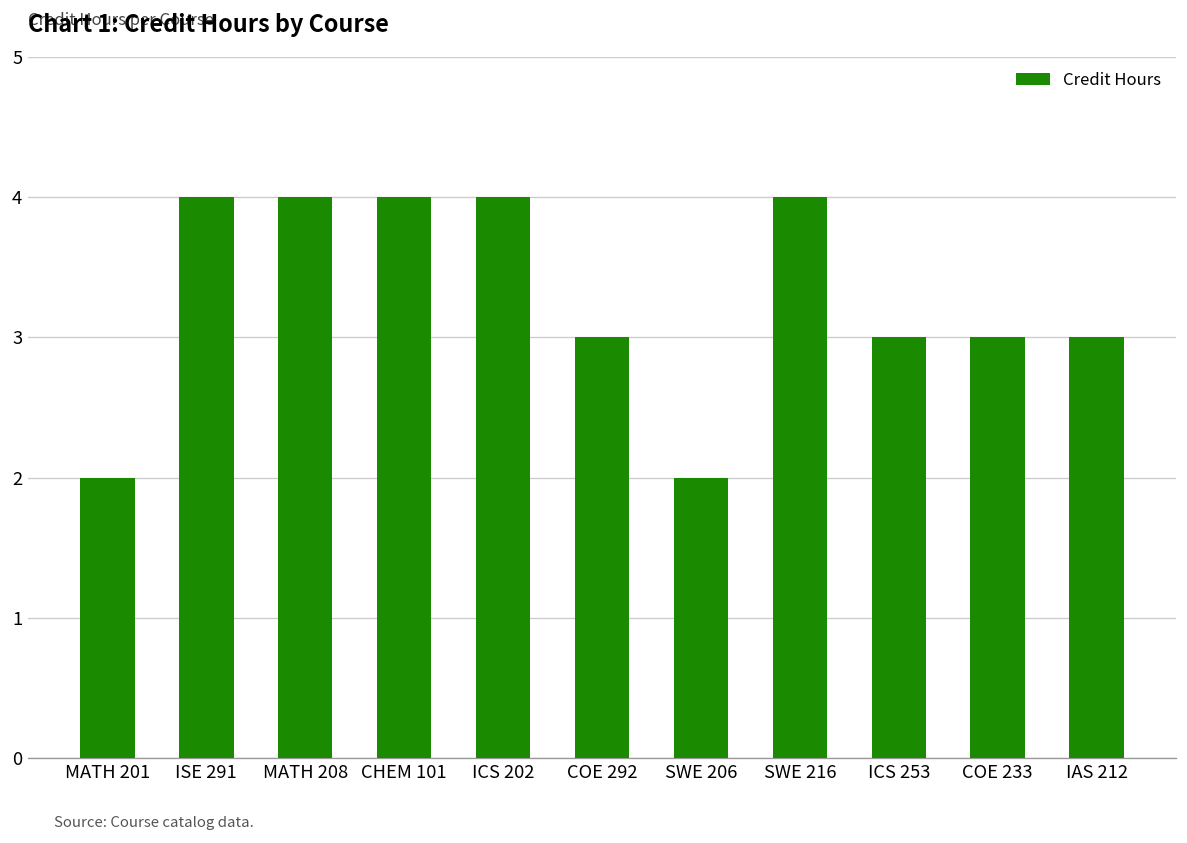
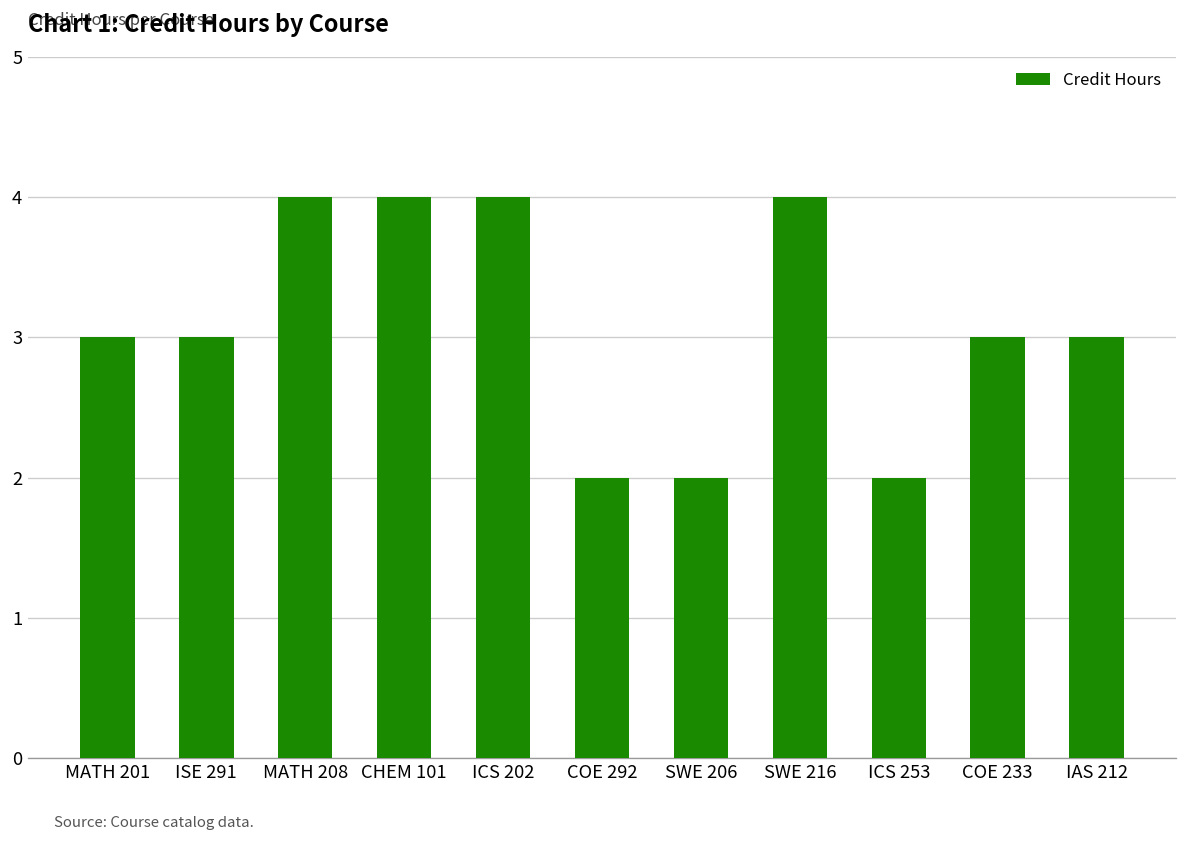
MATH 201: 2 -> 3
ISE 291: 4 -> 3
COE 292: 3 -> 2
ICS 253: 3 -> 2
